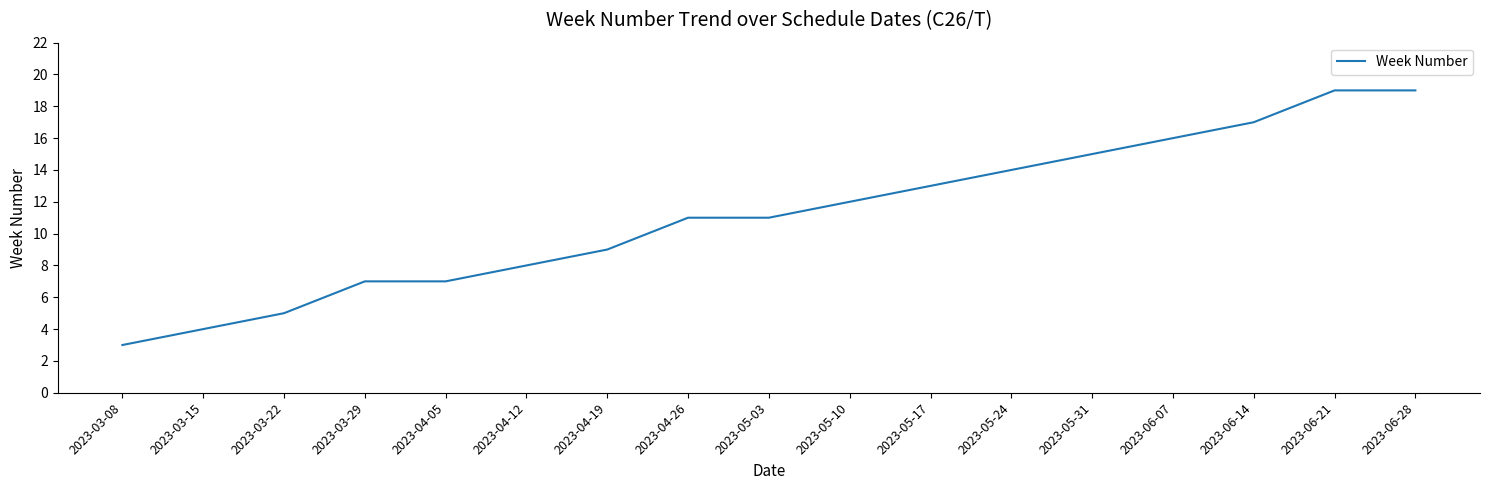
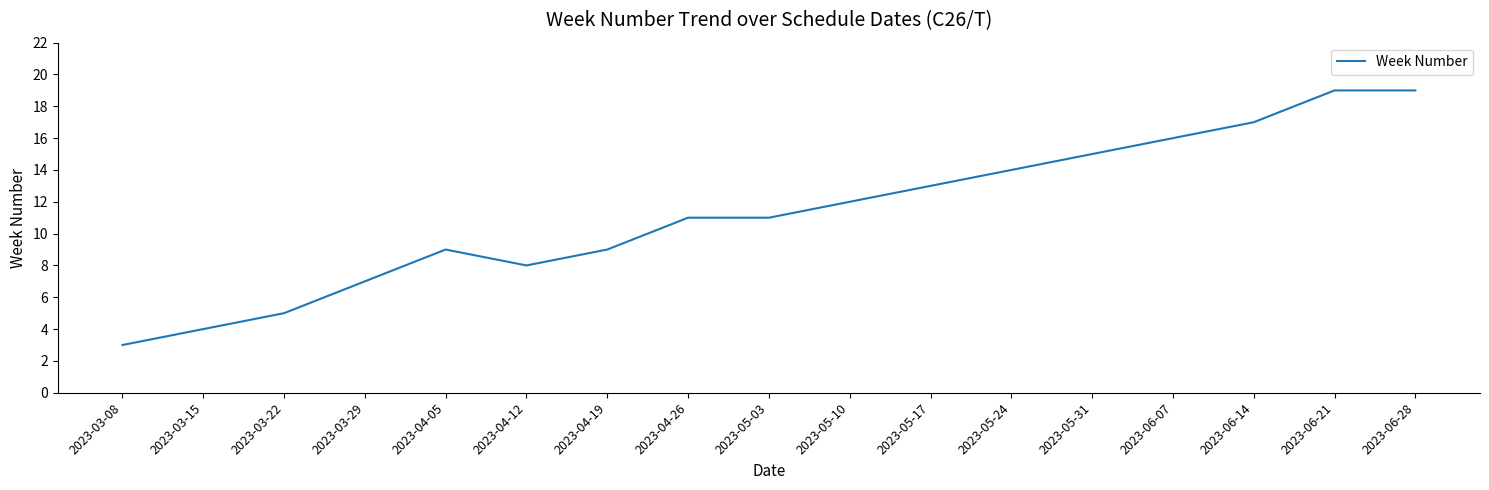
2023-04-05: 7 -> 9
